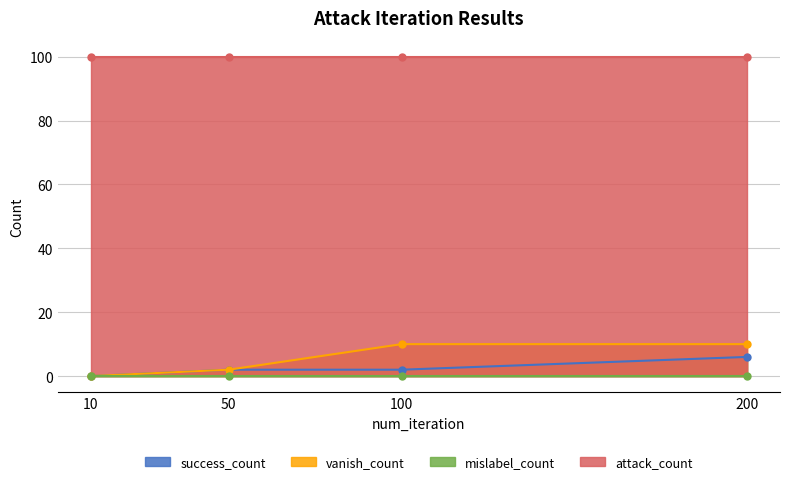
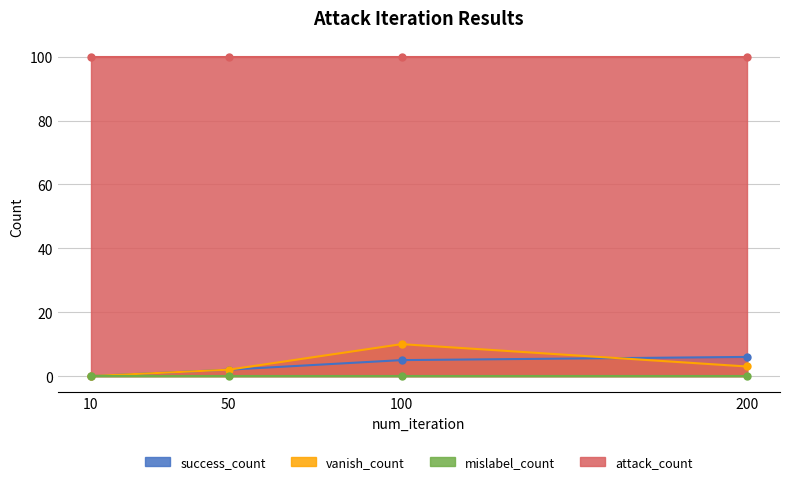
success_count, 100: 2 -> 5
vanish_count, 200: 10 -> 3
